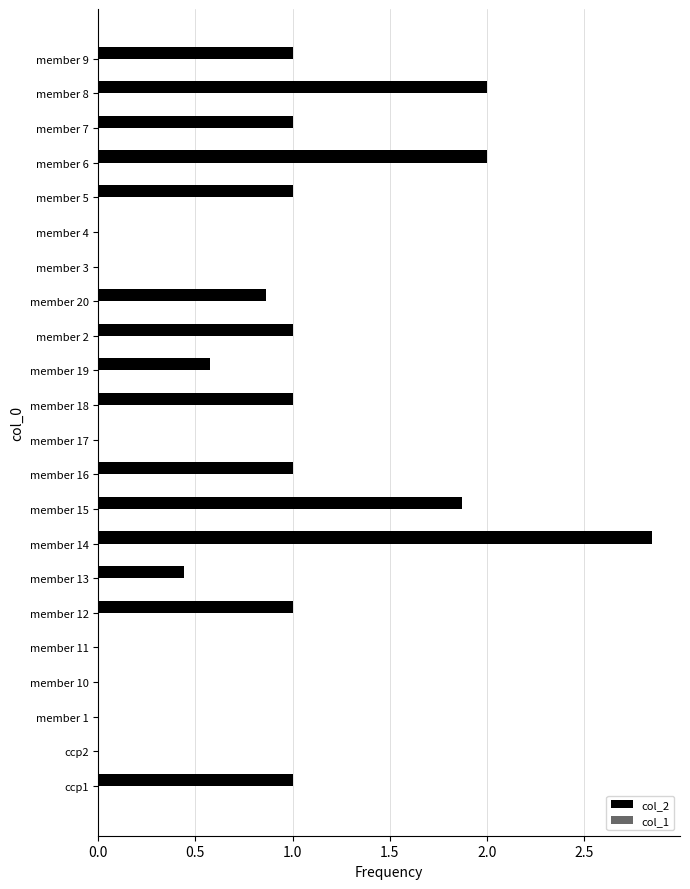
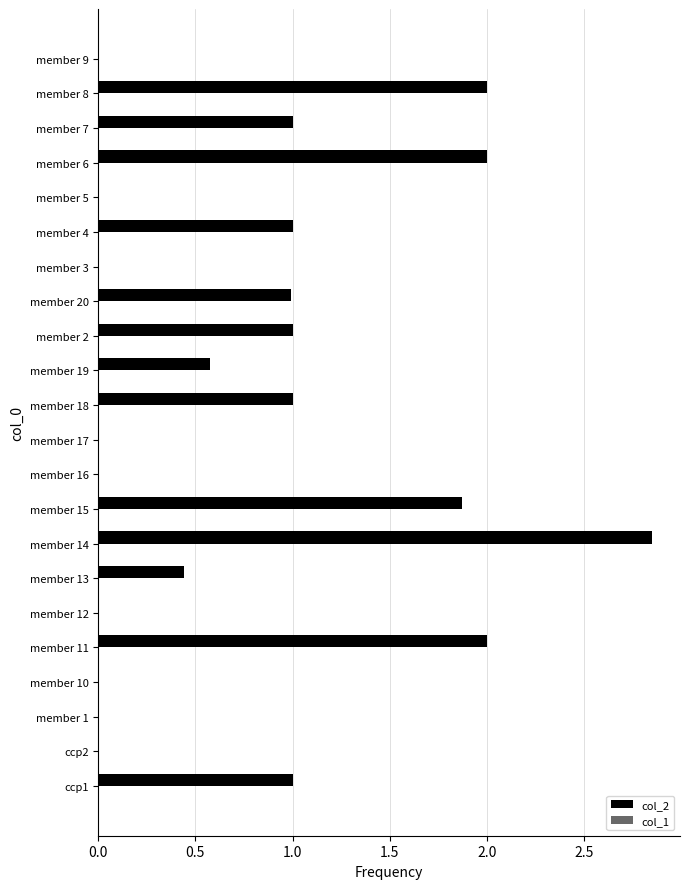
col_2, member 9: 1 -> 0
col_2, member 5: 1 -> 0
col_2, member 4: 0 -> 1
col_2, member 20: 0.87 -> 0.99
col_2, member 16: 1 -> 0
col_2, member 12: 1 -> 0
col_2, member 11: 0 -> 2
